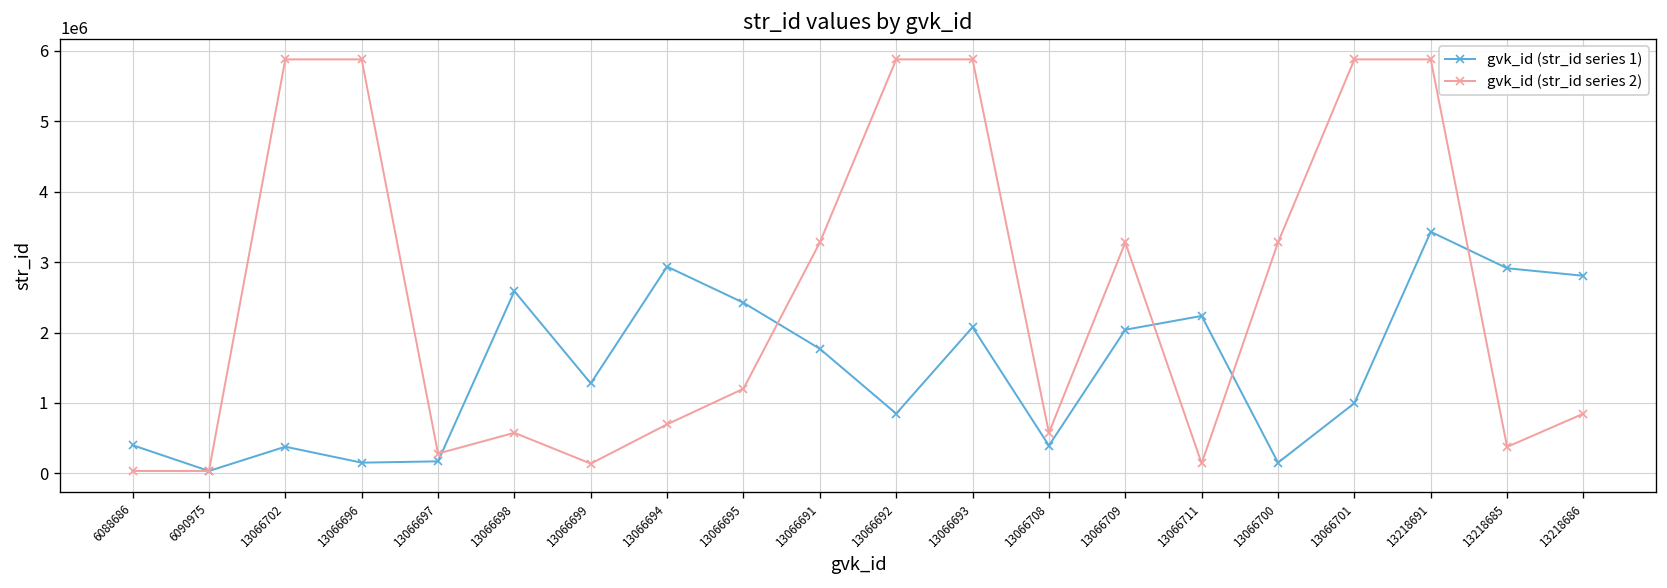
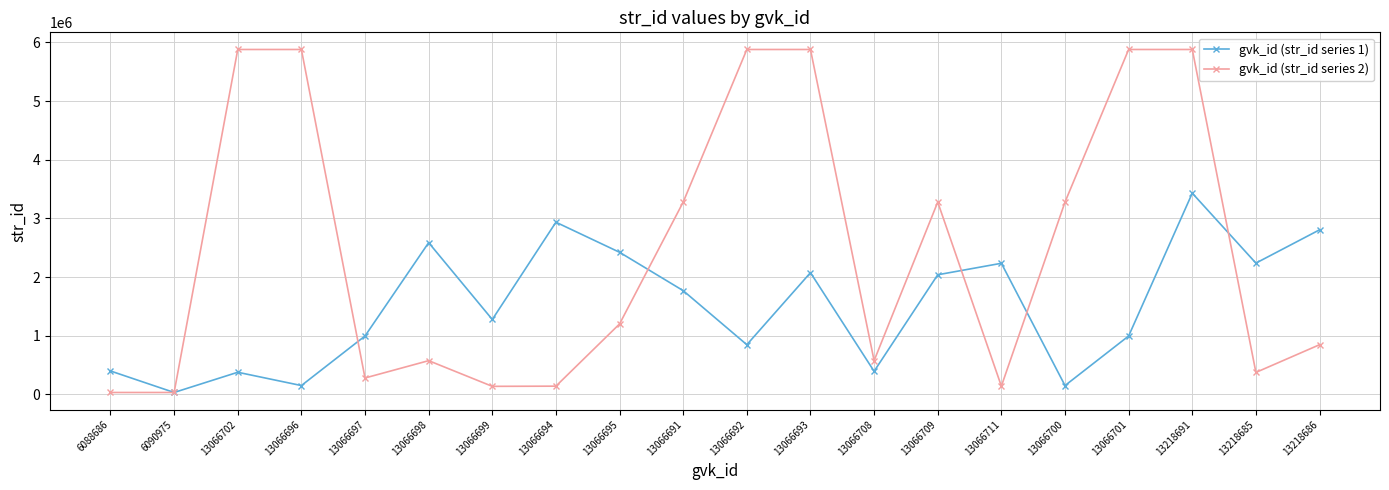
gvk_id (str_id series 1), 13066697: 200000 -> 1000000
gvk_id (str_id series 2), 13066694: 700000 -> 100000
gvk_id (str_id series 1), 13218685: 2900000 -> 2200000
